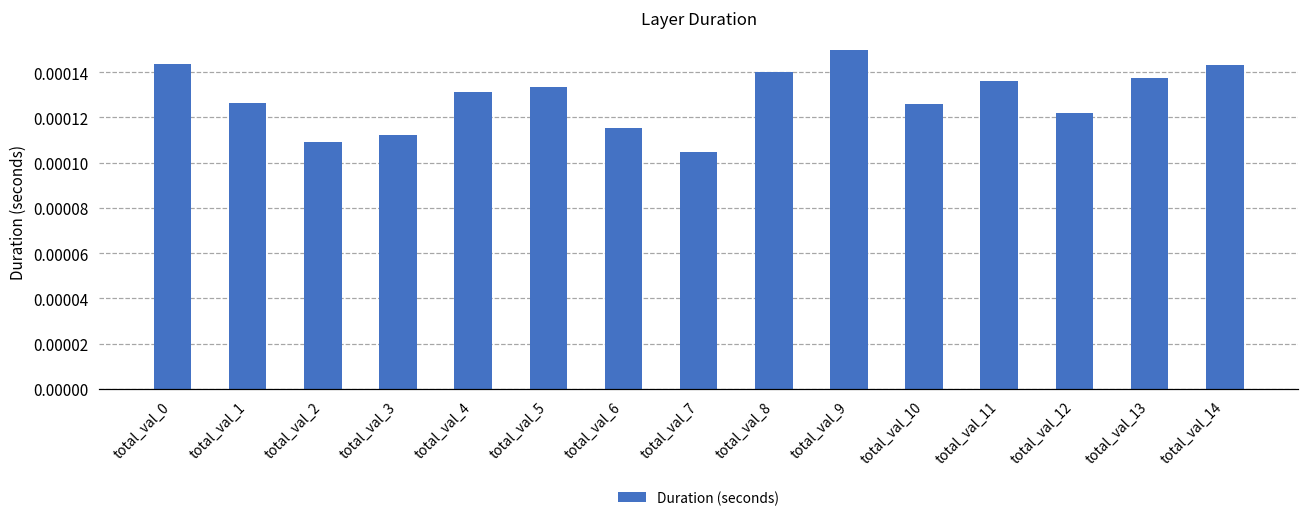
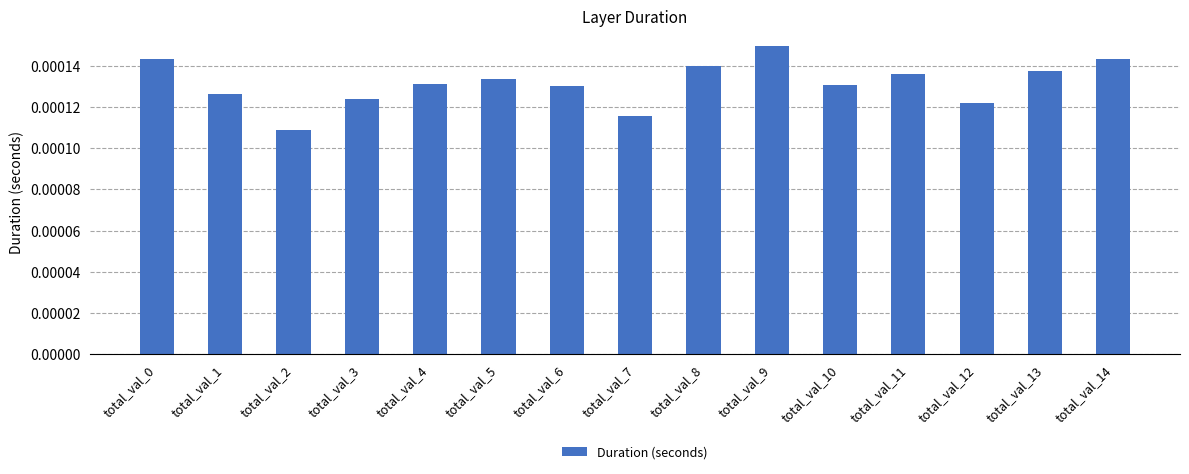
total_val_3: 0.000112 -> 0.000124
total_val_6: 0.000115 -> 0.000130
total_val_7: 0.000105 -> 0.000116
total_val_10: 0.000126 -> 0.000131
